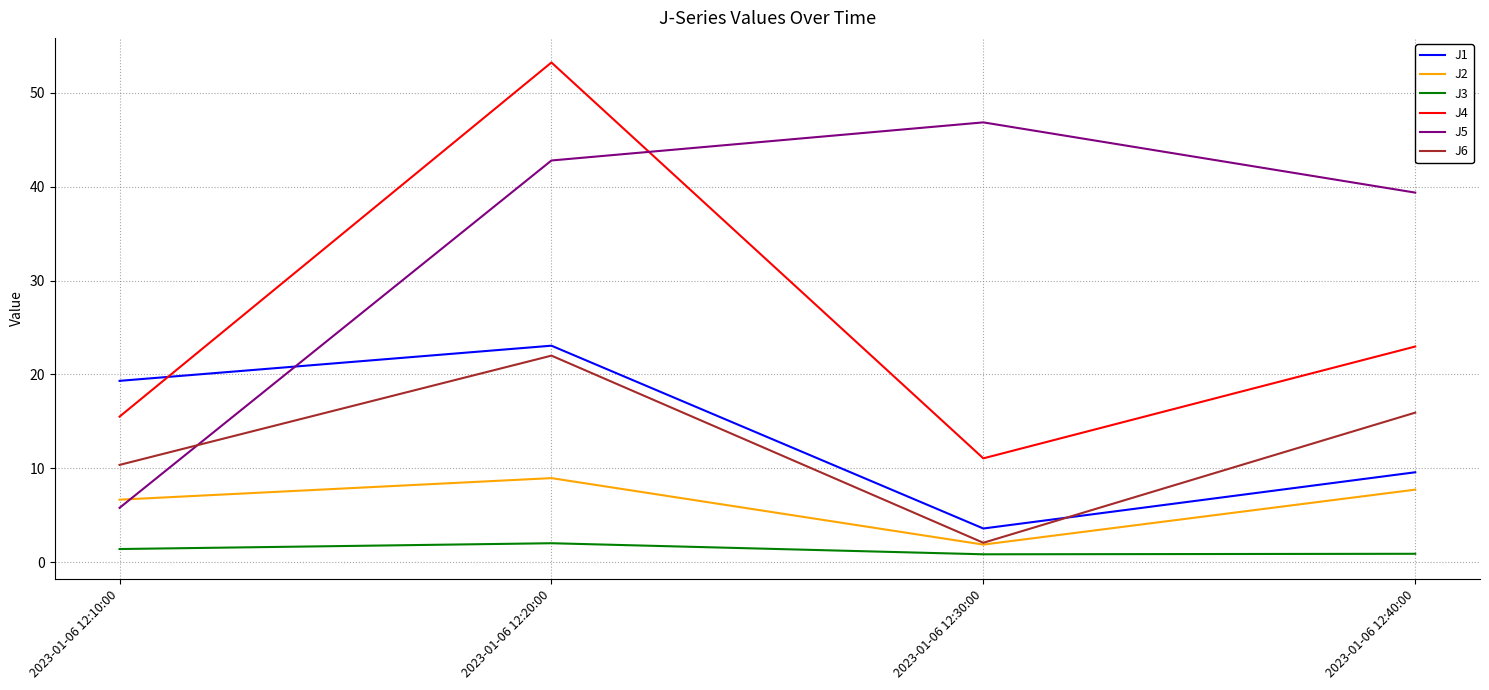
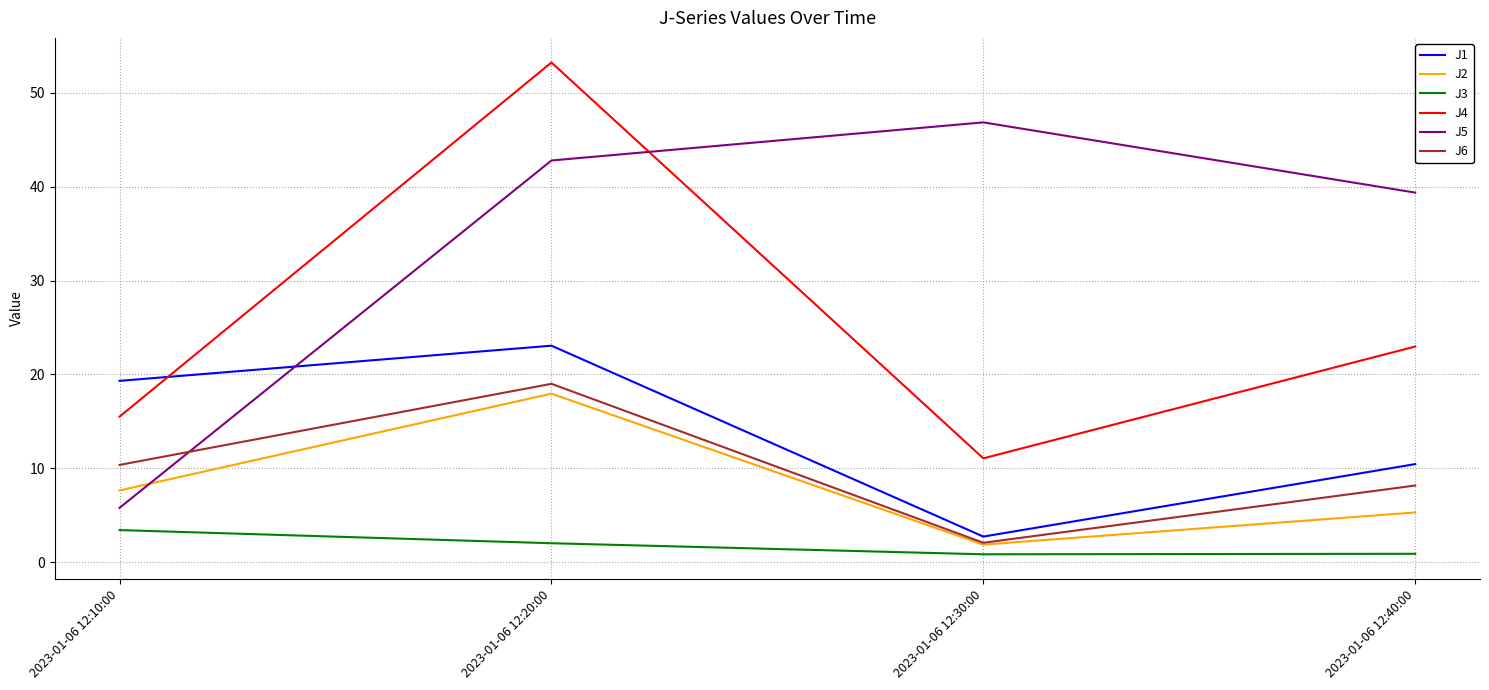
J2, 2023-01-06 12:10:00: 7 -> 8
J3, 2023-01-06 12:10:00: 1 -> 3
J2, 2023-01-06 12:20:00: 9 -> 18
J6, 2023-01-06 12:20:00: 22 -> 19
J1, 2023-01-06 12:30:00: 4 -> 3
J1, 2023-01-06 12:40:00: 9.6 -> 10.5
J2, 2023-01-06 12:40:00: 8 -> 5
J6, 2023-01-06 12:40:00: 16 -> 8
